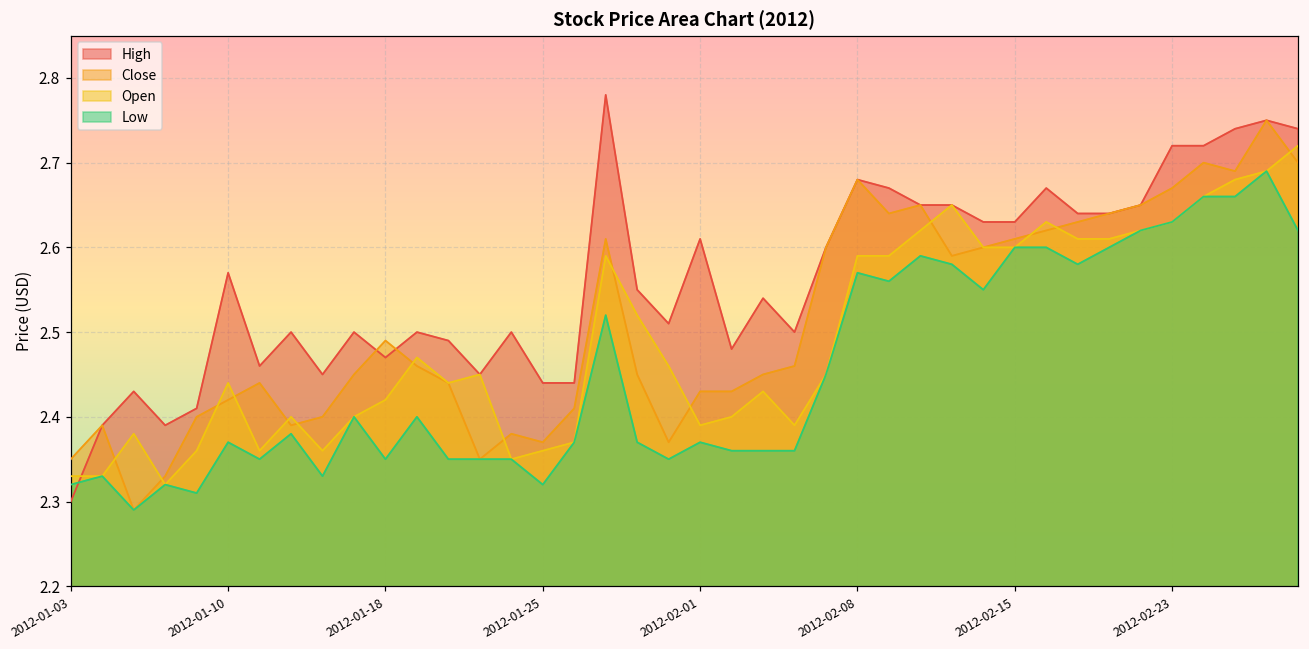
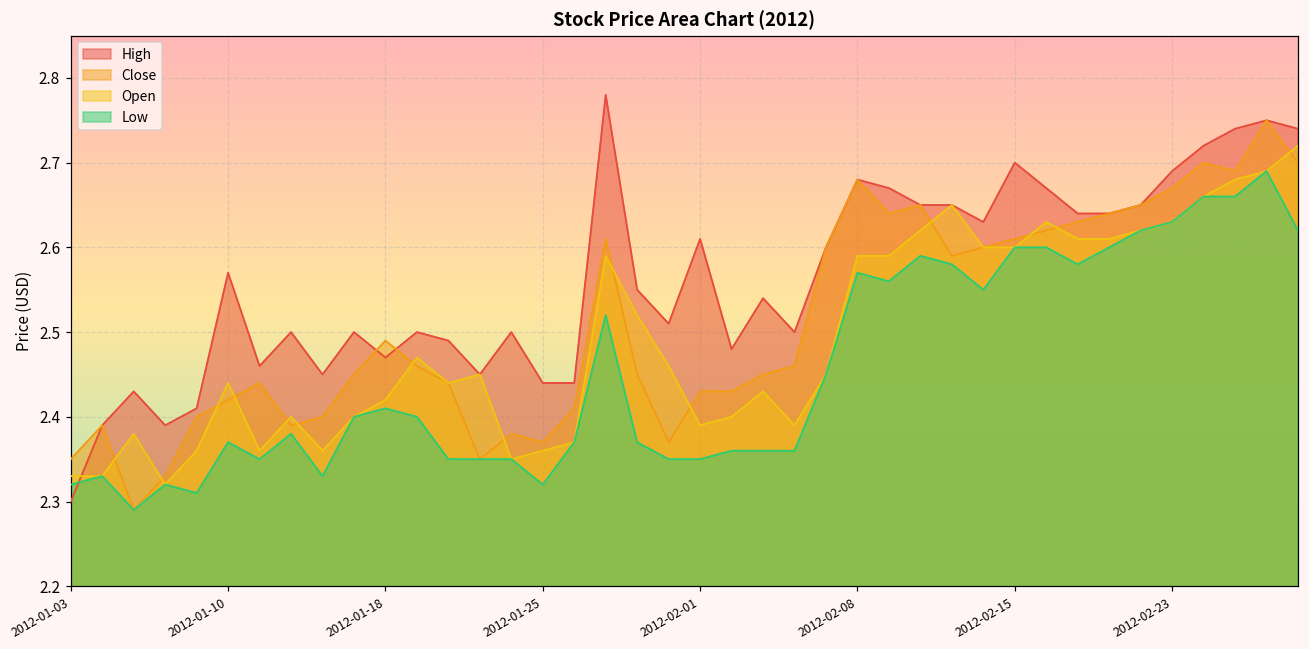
Low, 2012-01-18: 2.35 -> 2.41
Low, 2012-02-01: 2.37 -> 2.35
High, 2012-02-15: 2.63 -> 2.70
High, 2012-02-23: 2.72 -> 2.69
